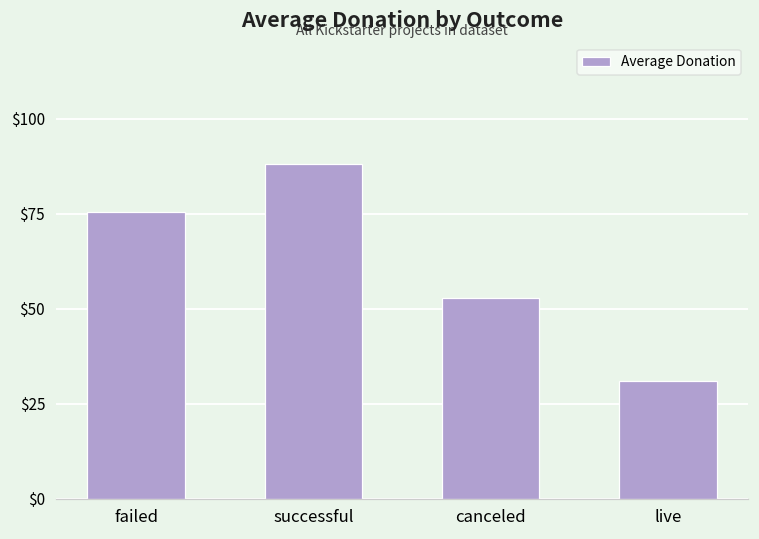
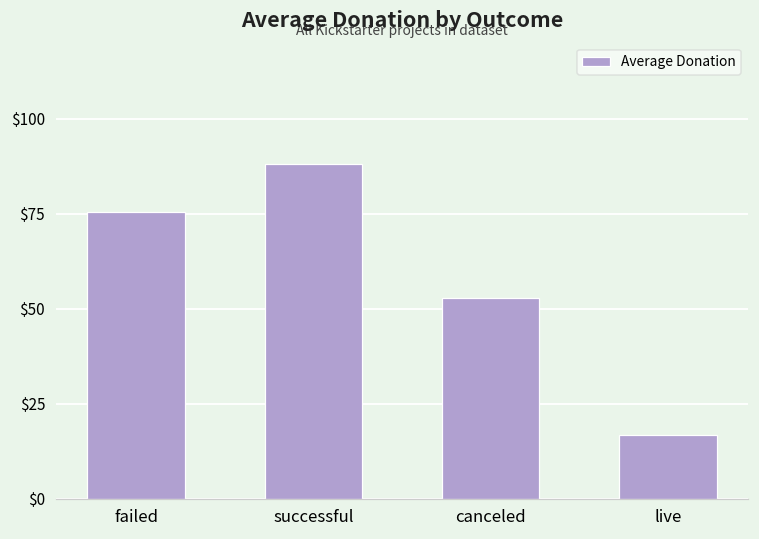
live: $31 -> $17
